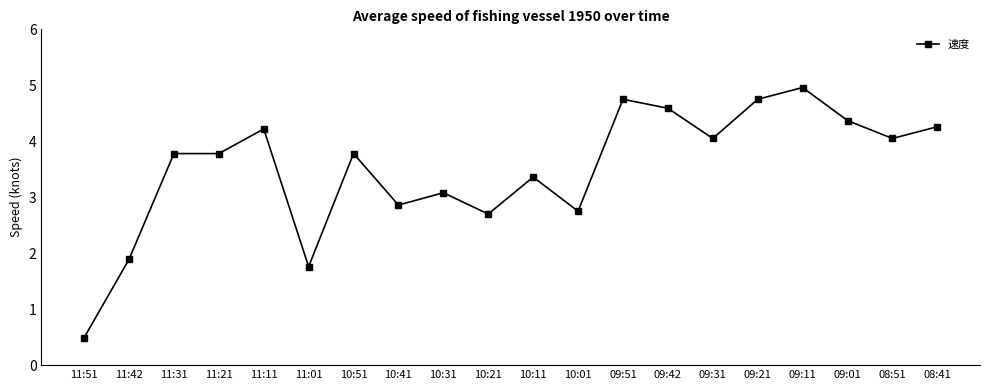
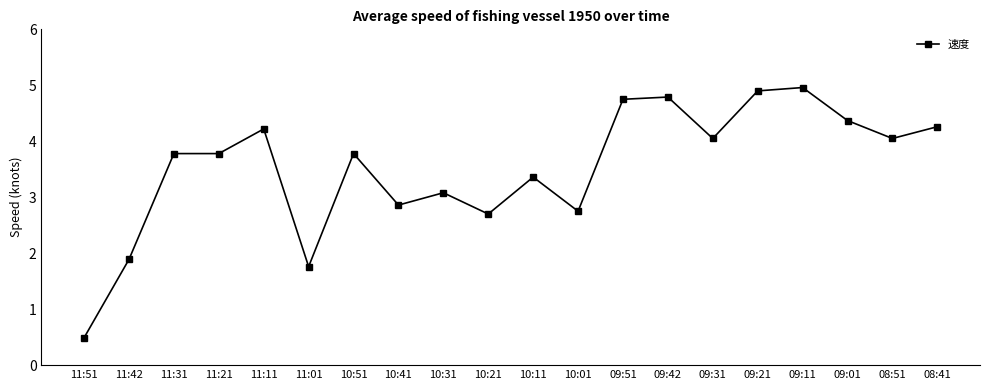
09:42: 4.6 -> 4.8
09:21: 4.8 -> 4.9
